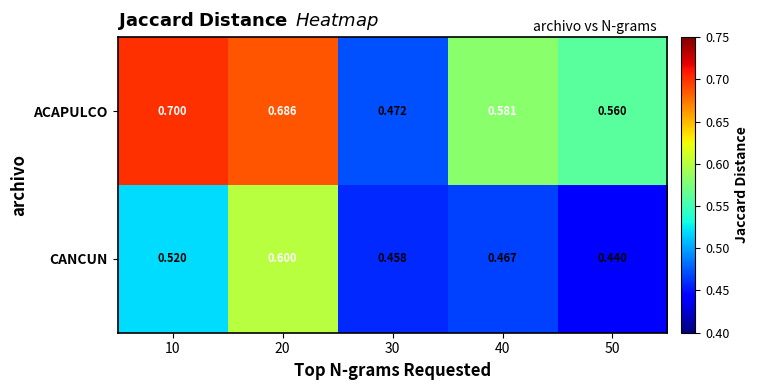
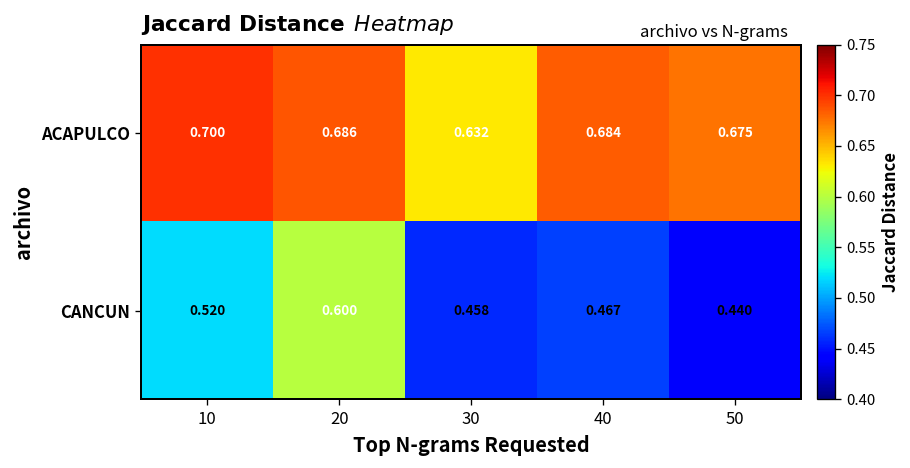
ACAPULCO, 30: 0.472 -> 0.632
ACAPULCO, 40: 0.581 -> 0.684
ACAPULCO, 50: 0.560 -> 0.675
